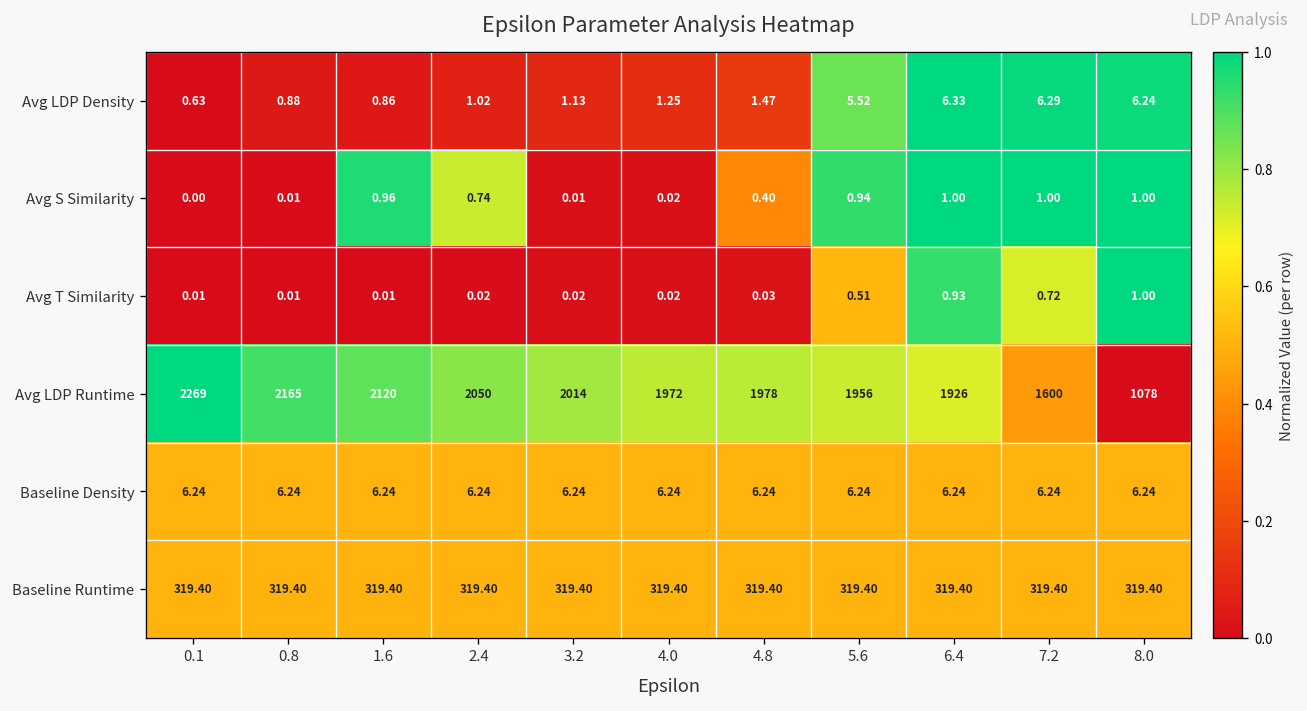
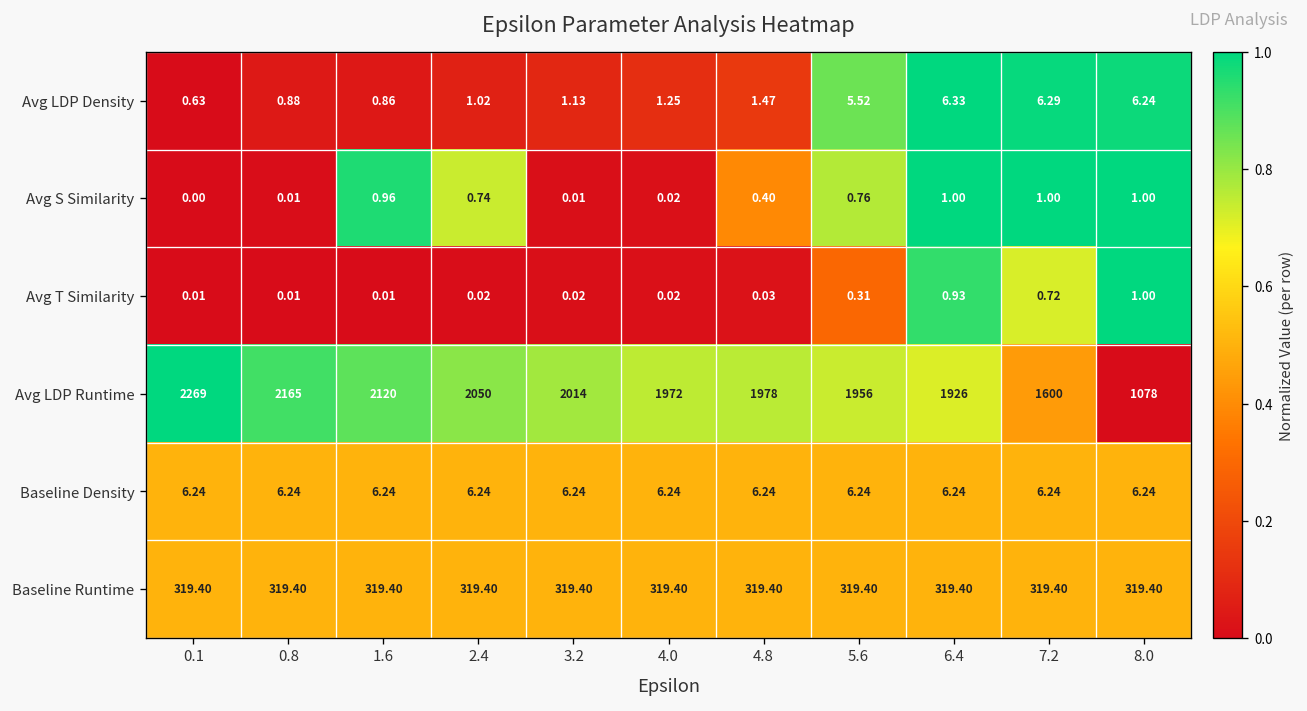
Avg S Similarity, 5.6: 0.94 -> 0.76
Avg T Similarity, 5.6: 0.51 -> 0.31
